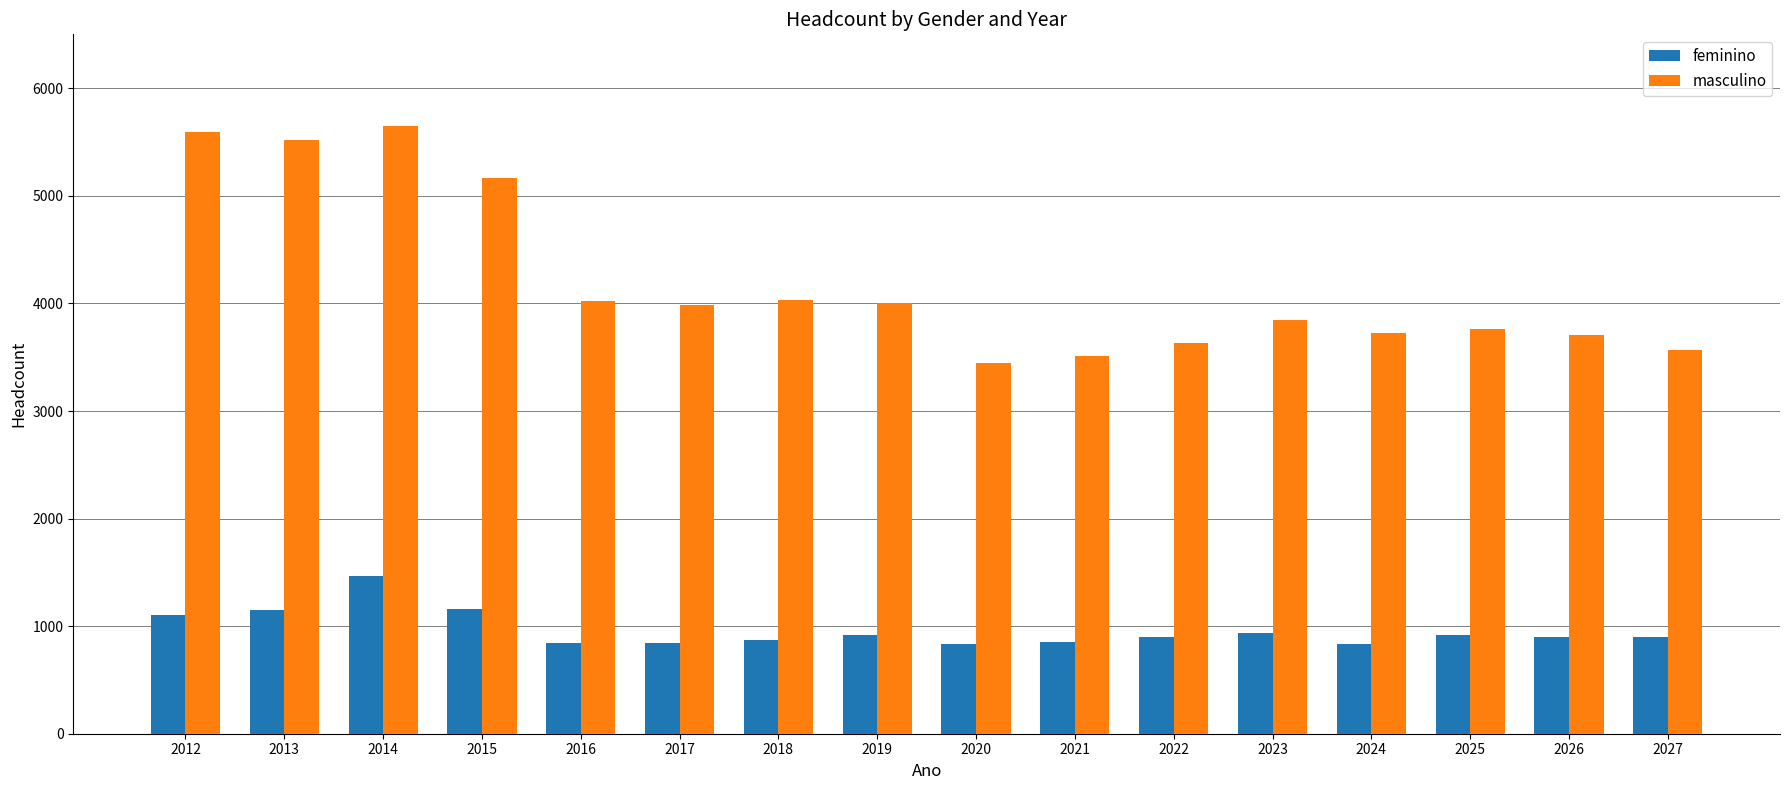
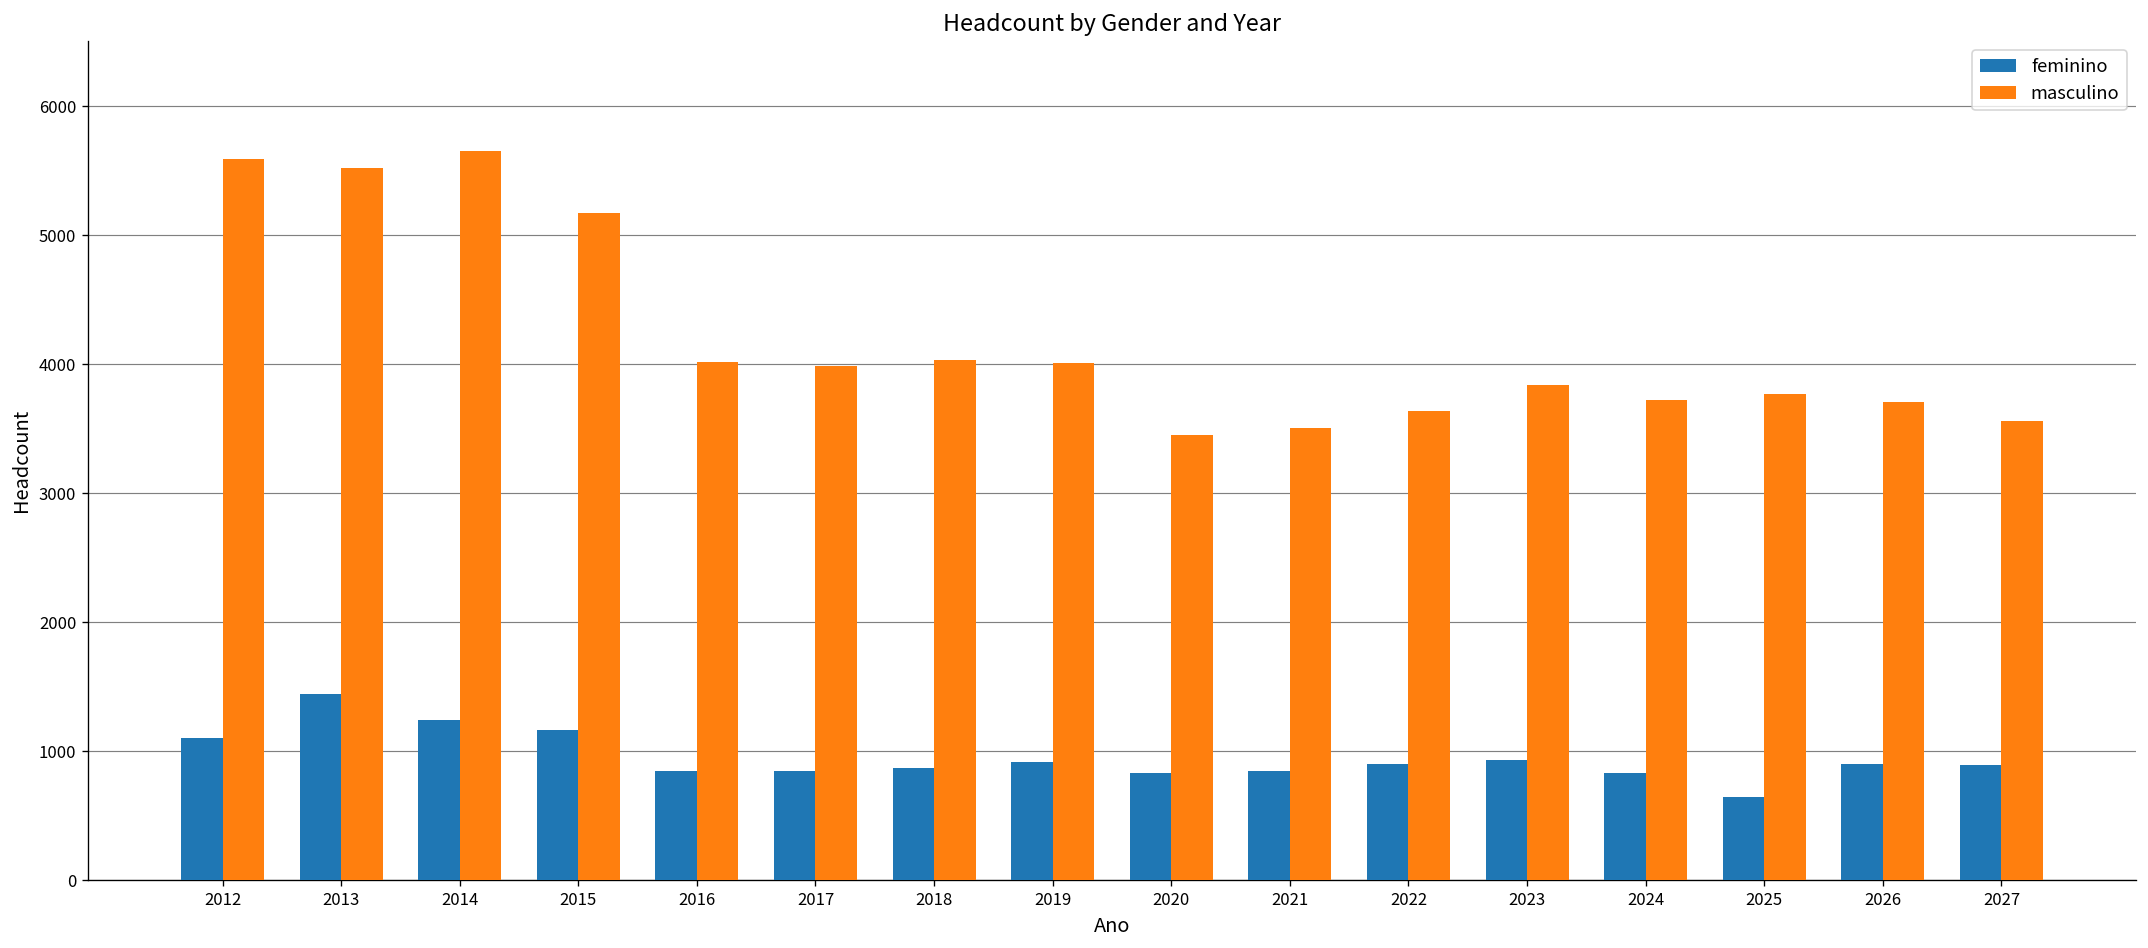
feminino, 2013: 1150 -> 1440
feminino, 2014: 1470 -> 1240
feminino, 2025: 920 -> 640
